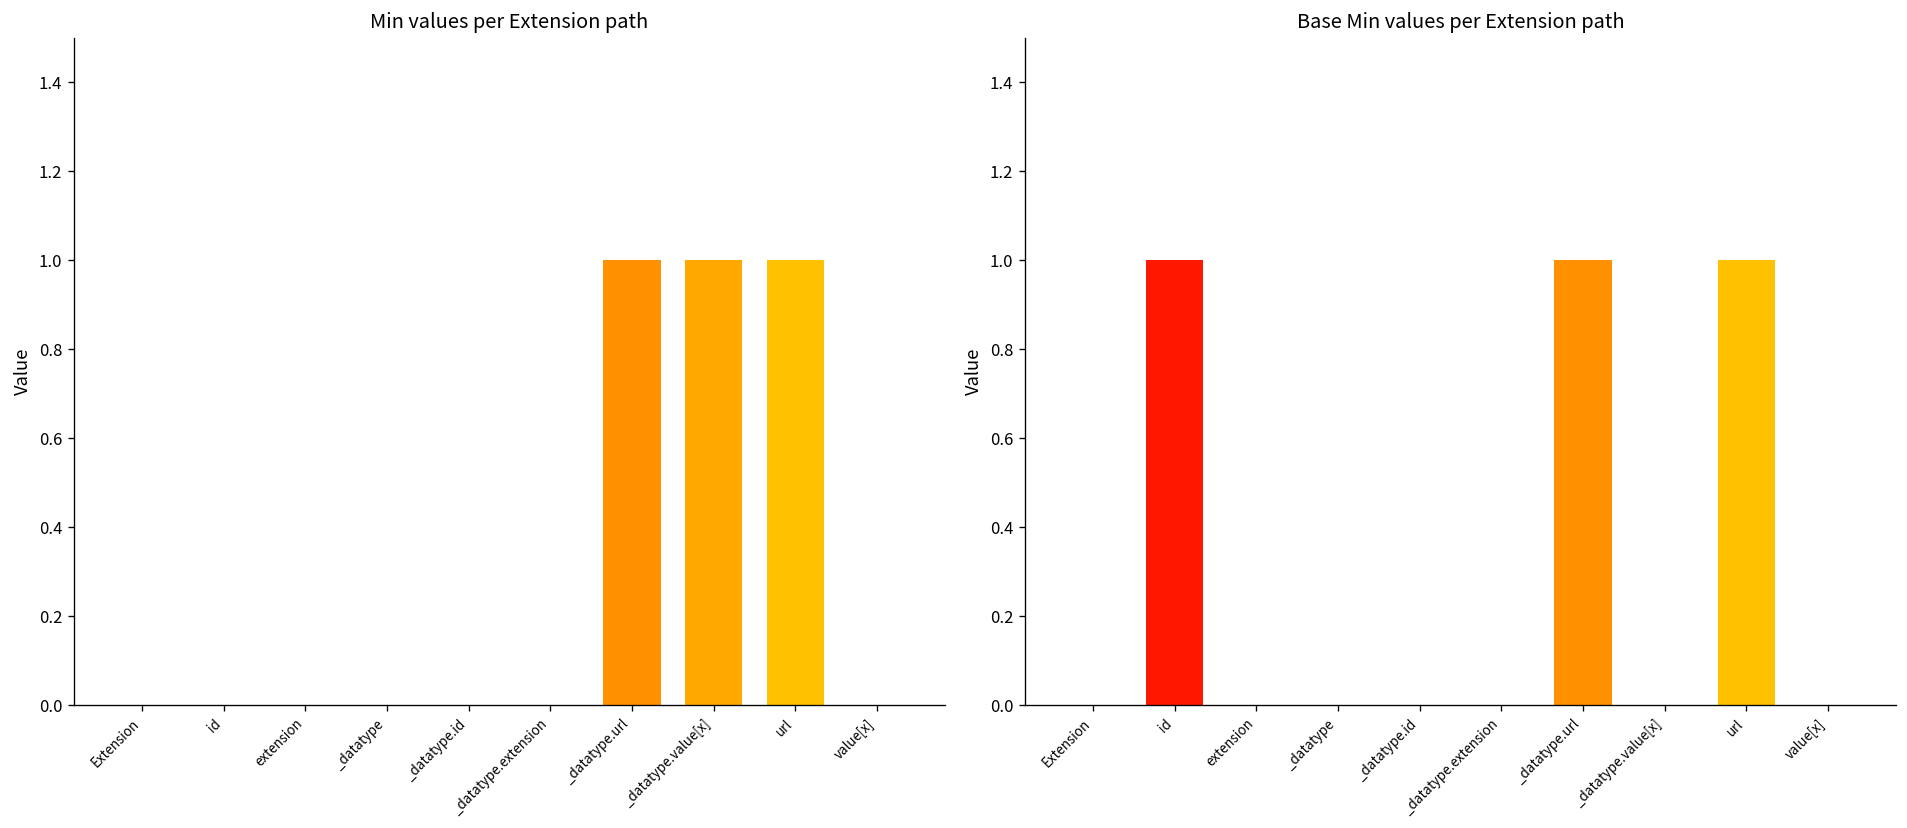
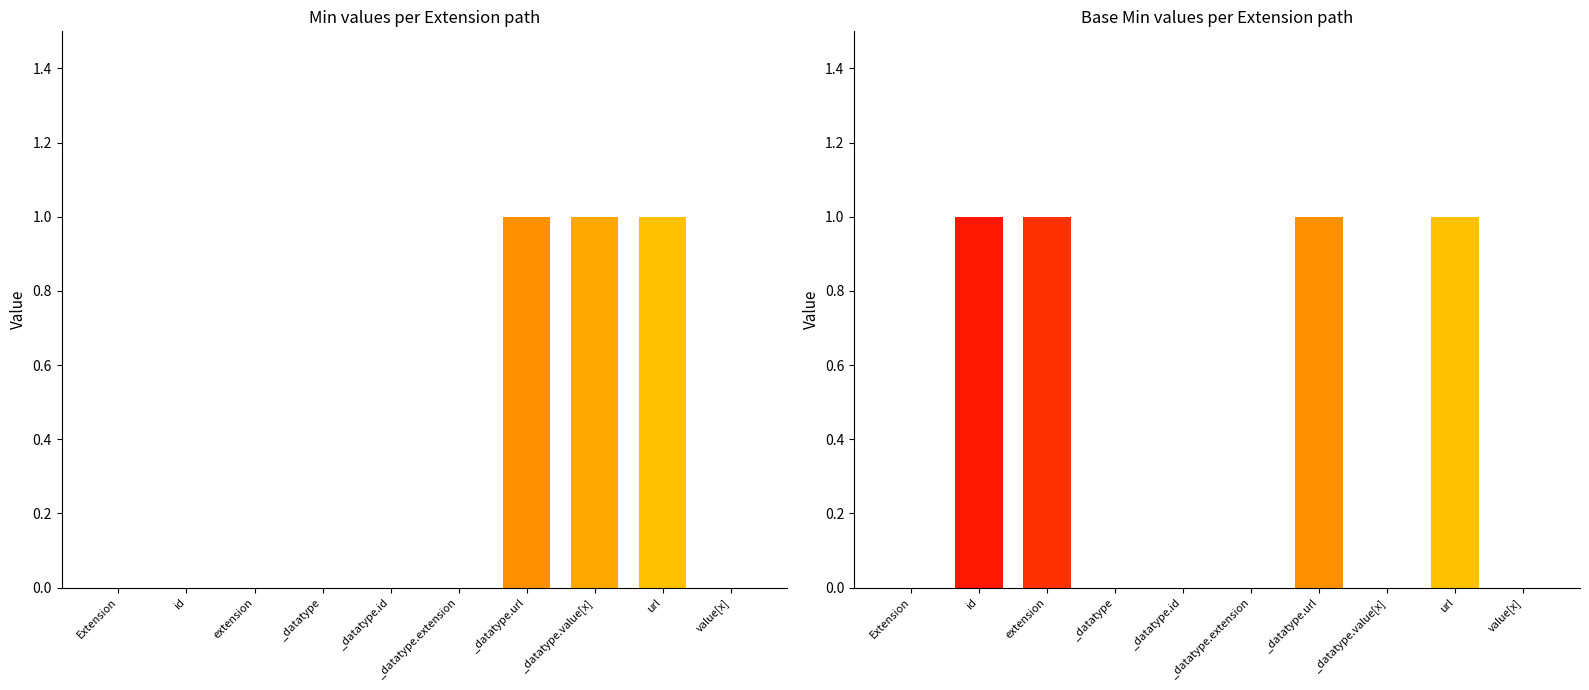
Base Min values per Extension path, extension: 0 -> 1
